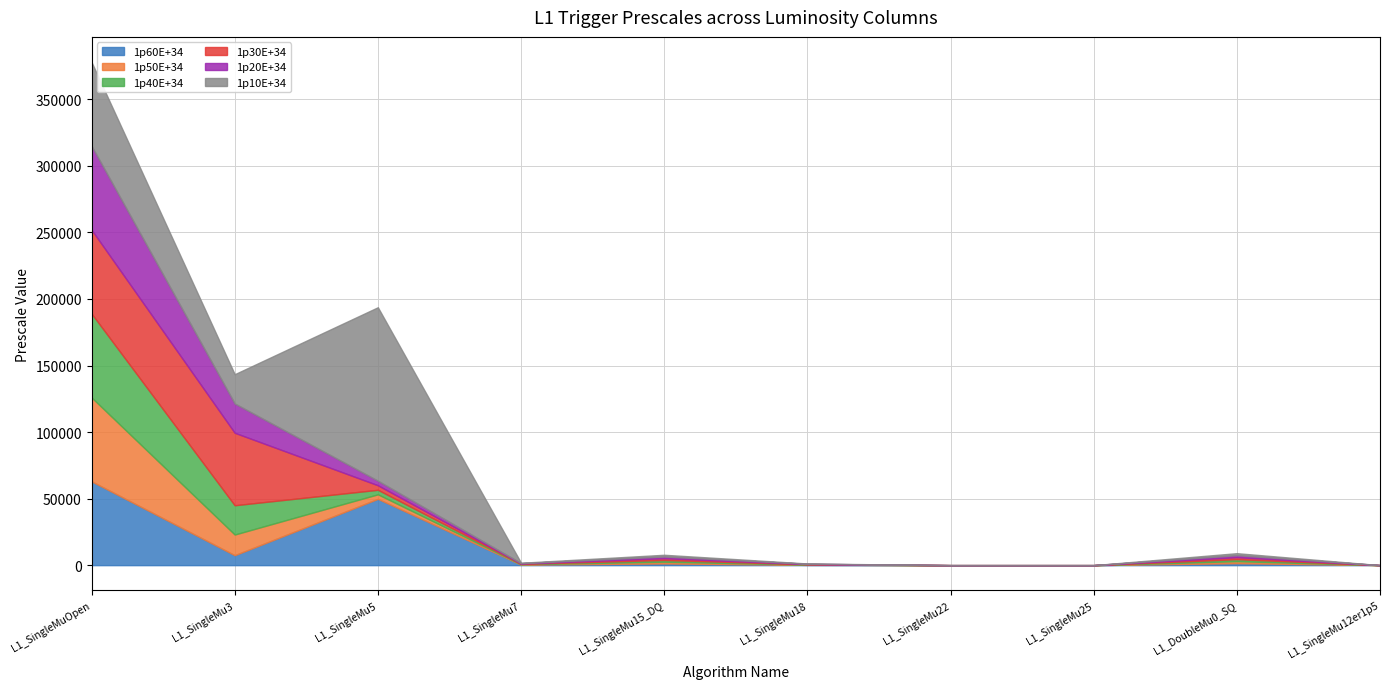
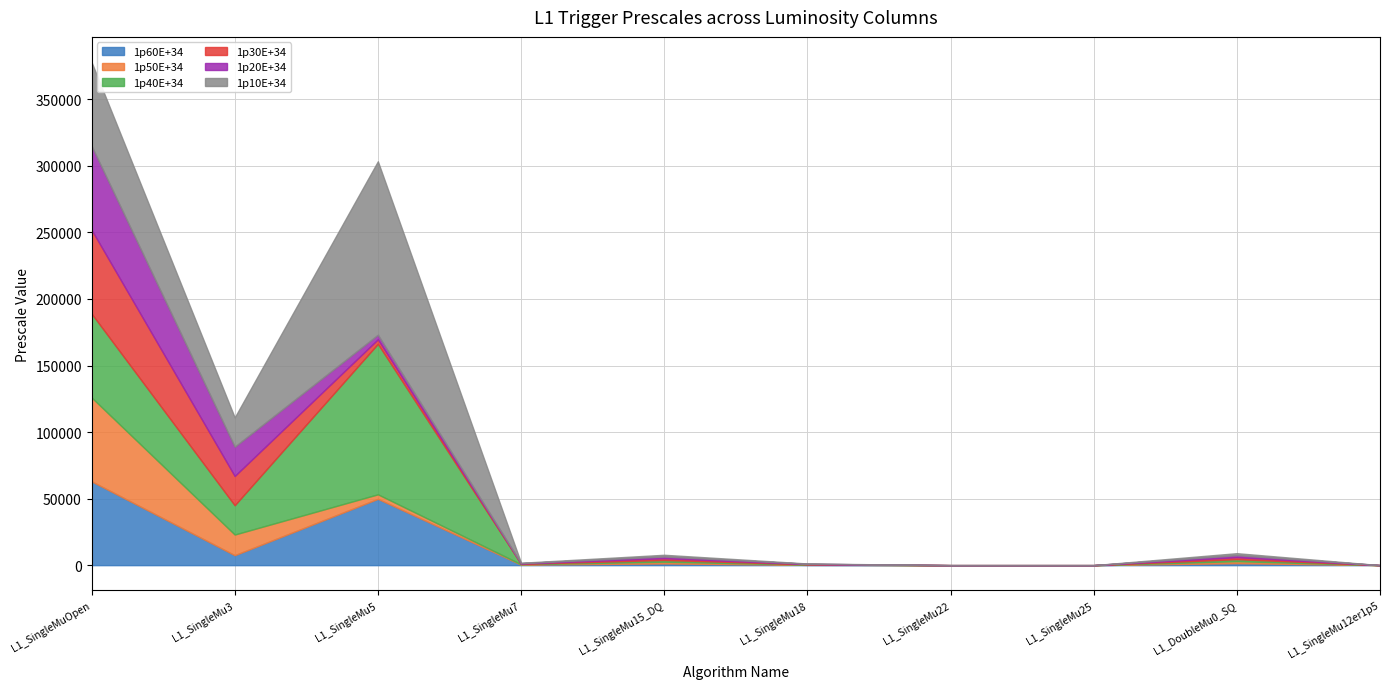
1p30E+34, L1_SingleMu3: 54000 -> 22000
1p40E+34, L1_SingleMu5: 3000 -> 113000
